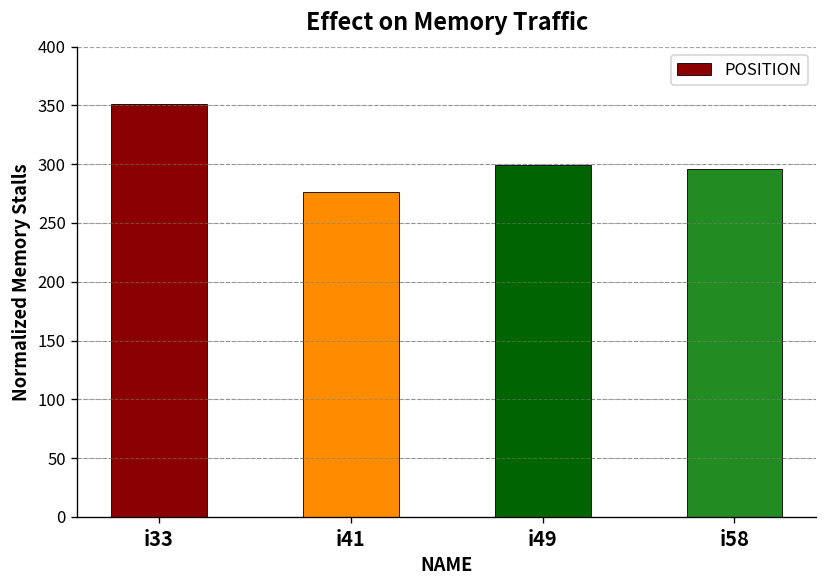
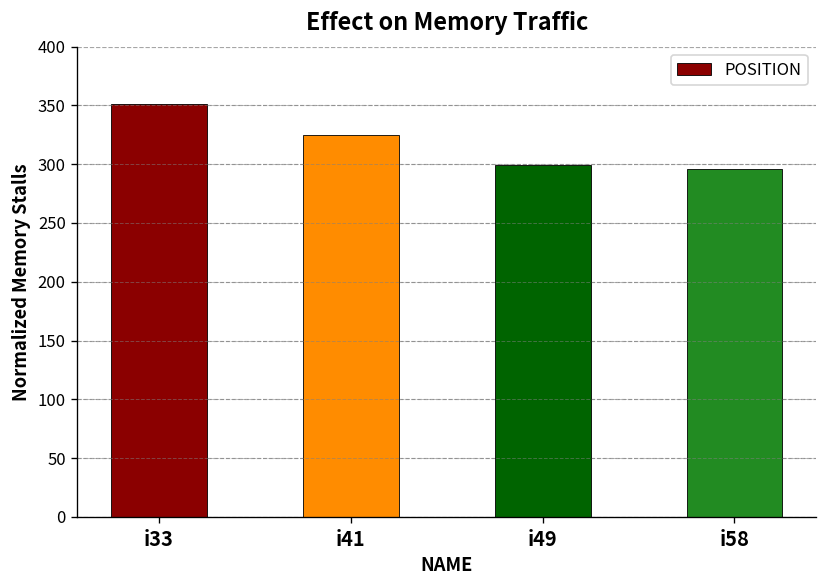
i41: 280 -> 330
